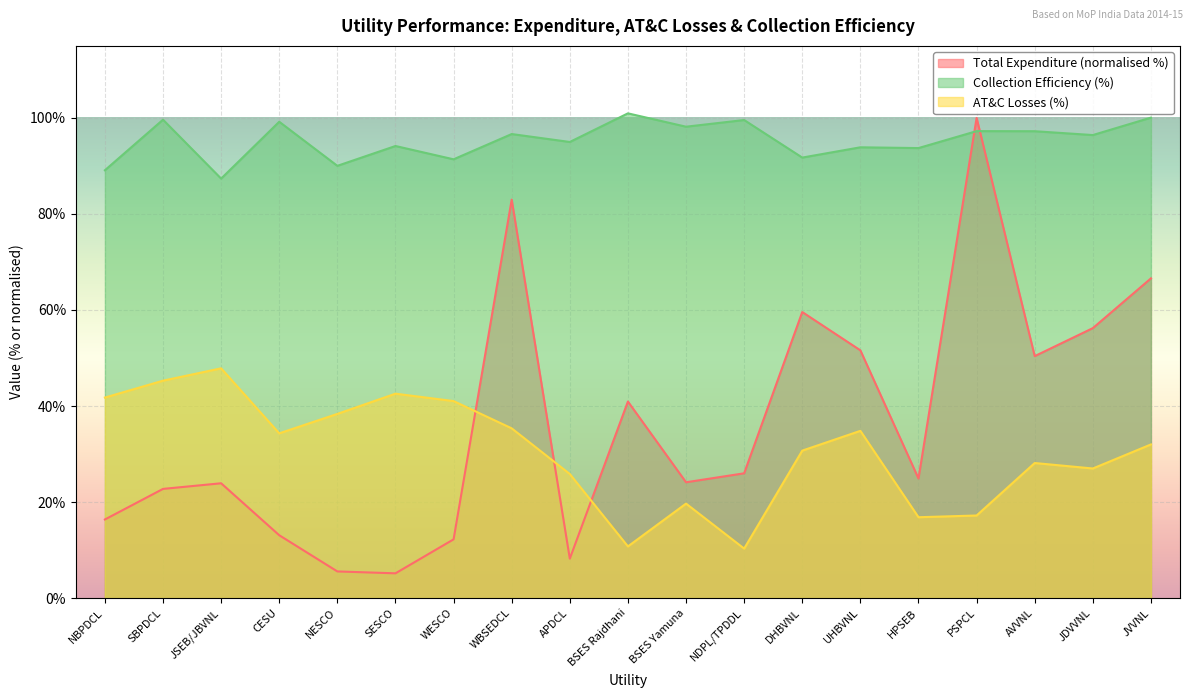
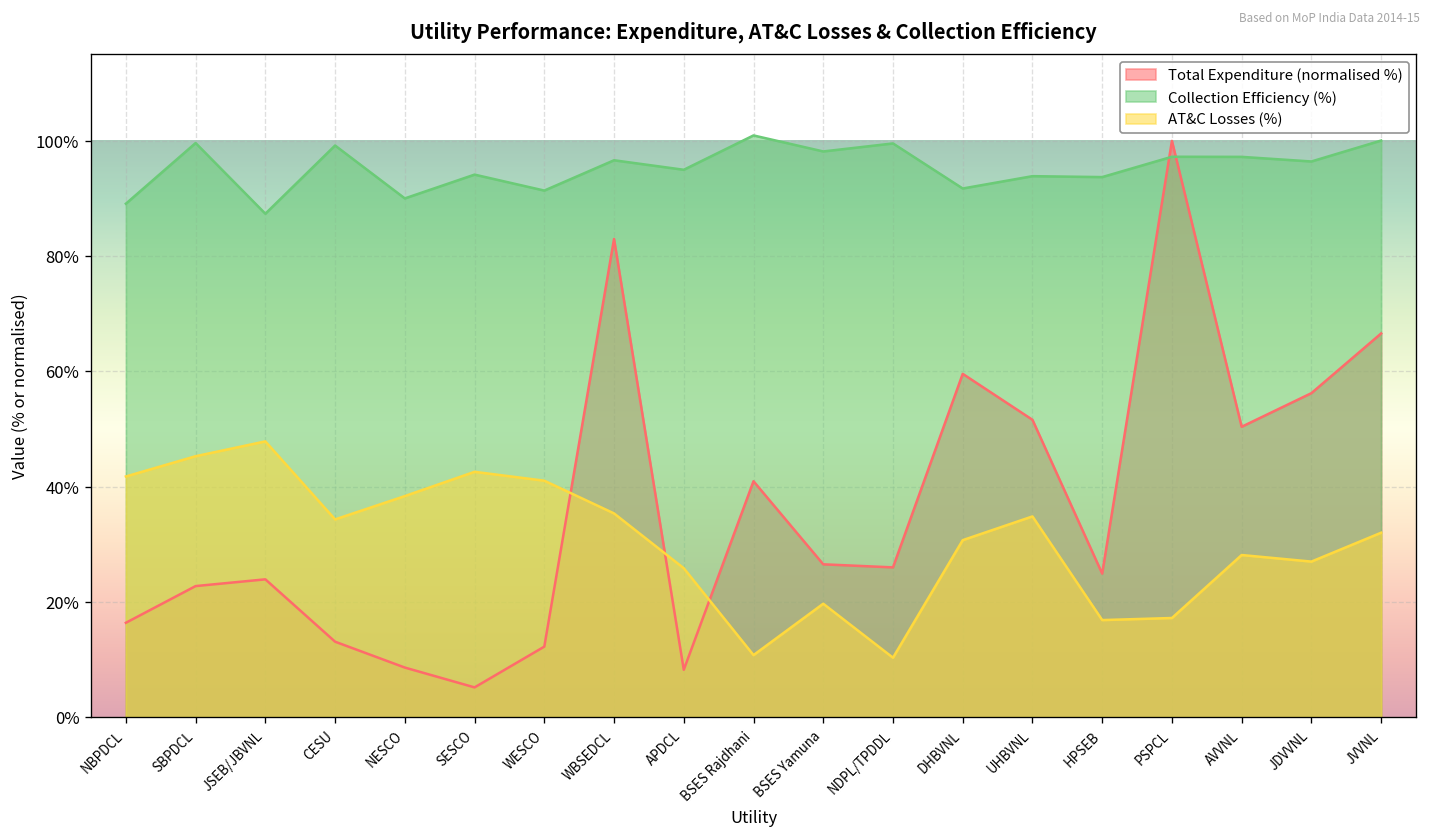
Total Expenditure (normalised %), NESCO: 6% -> 9%
Total Expenditure (normalised %), BSES Yamuna: 24% -> 27%
